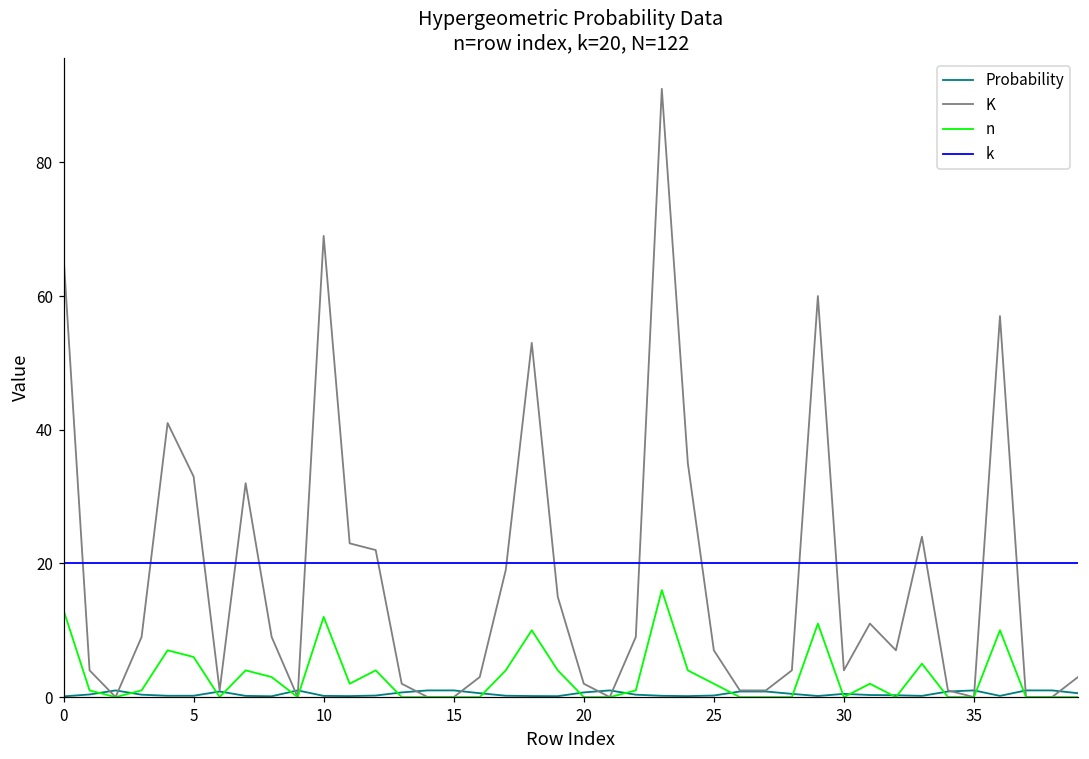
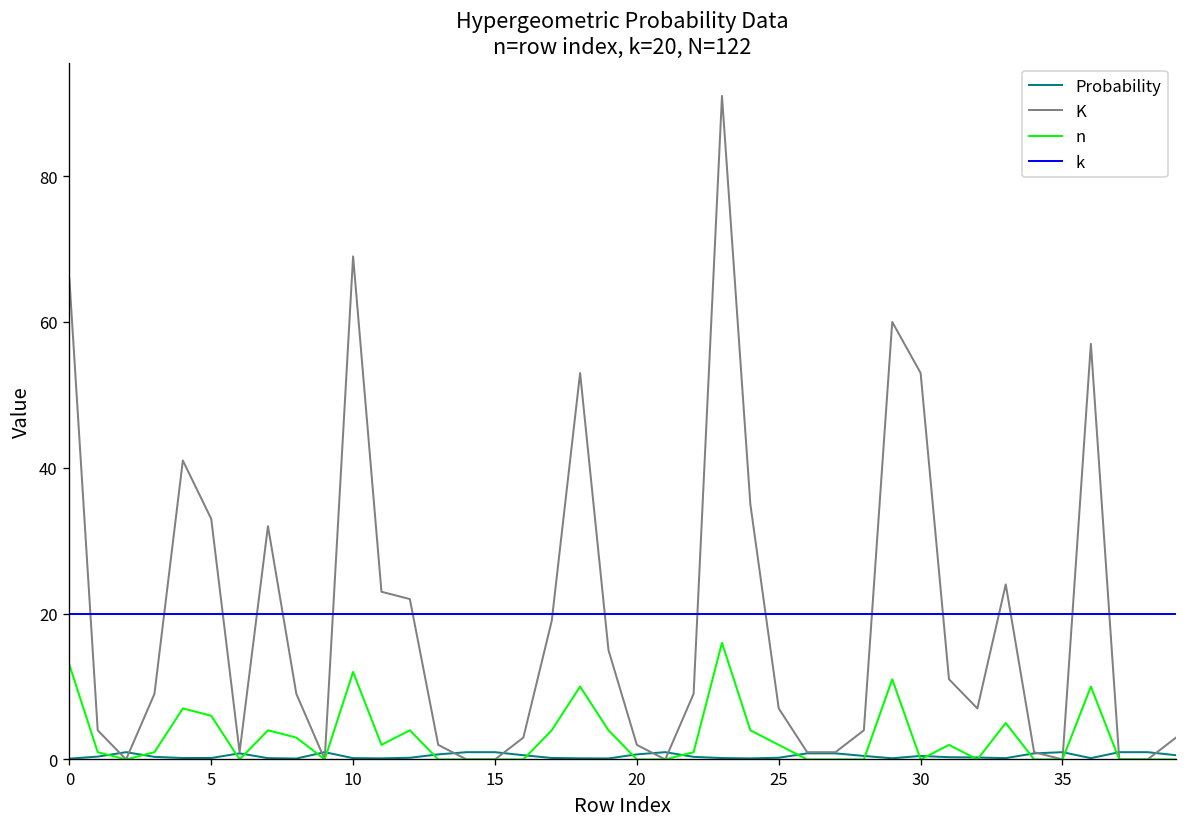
K, 30: 4 -> 53
